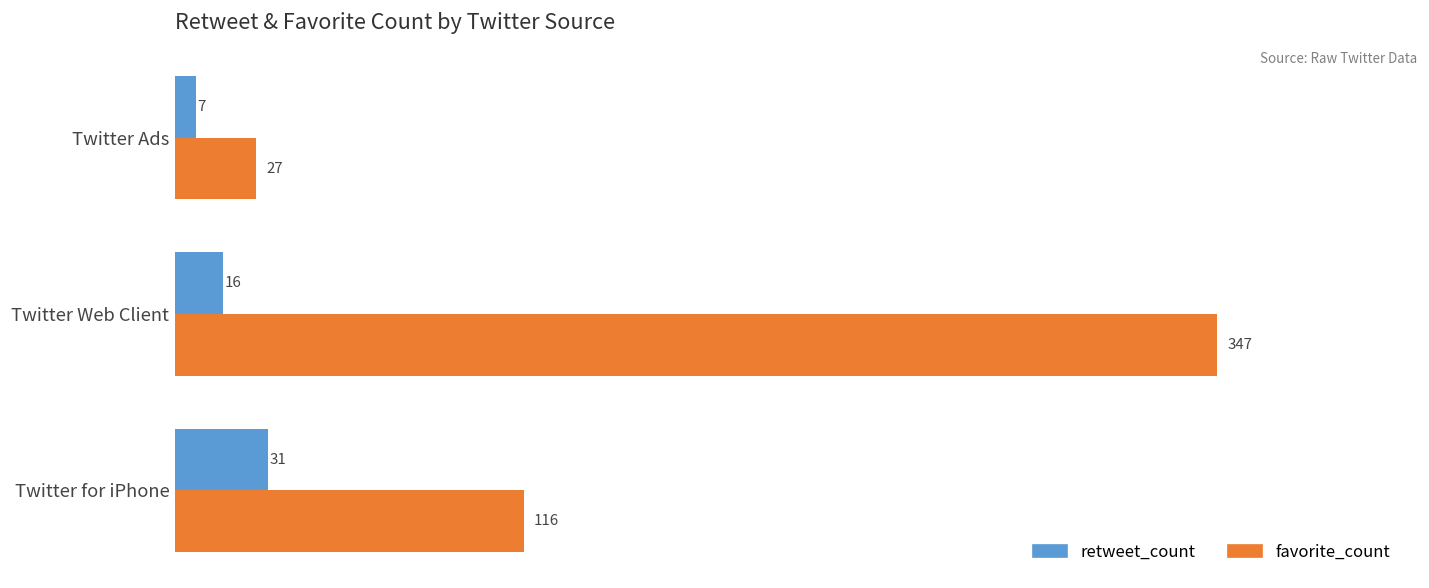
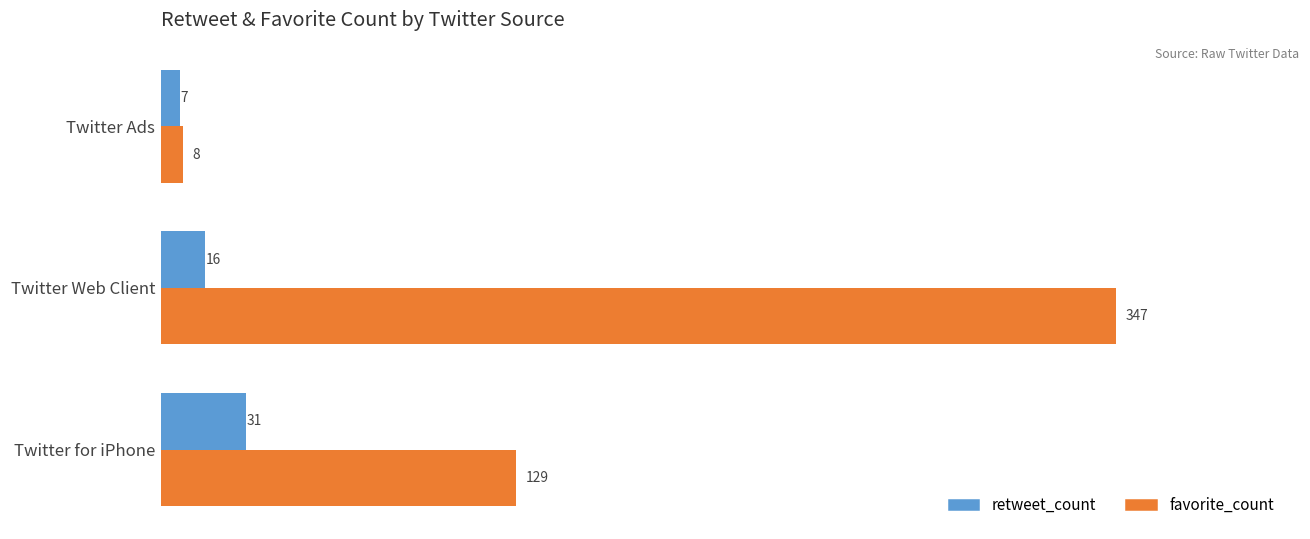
favorite_count, Twitter Ads: 27 -> 8
favorite_count, Twitter for iPhone: 116 -> 129
